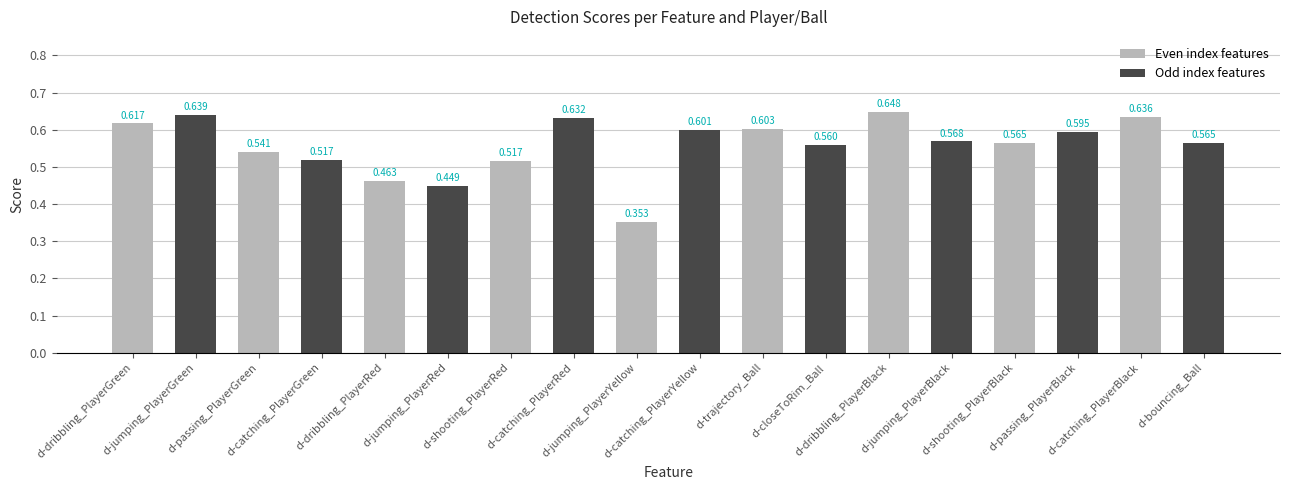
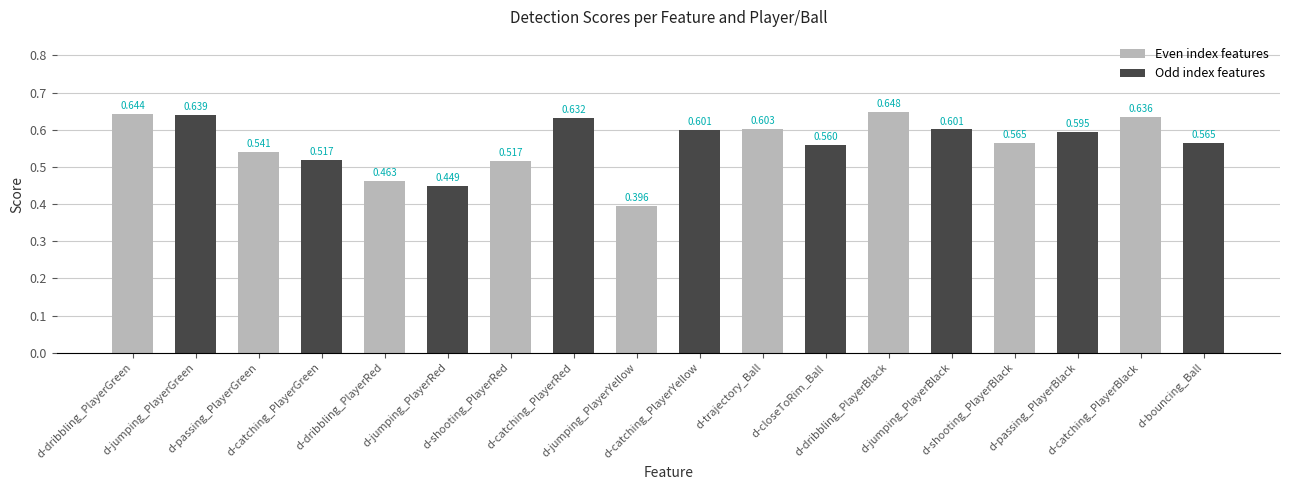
d-dribbling_PlayerGreen: 0.617 -> 0.644
d-jumping_PlayerYellow: 0.353 -> 0.396
d-jumping_PlayerBlack: 0.568 -> 0.601
